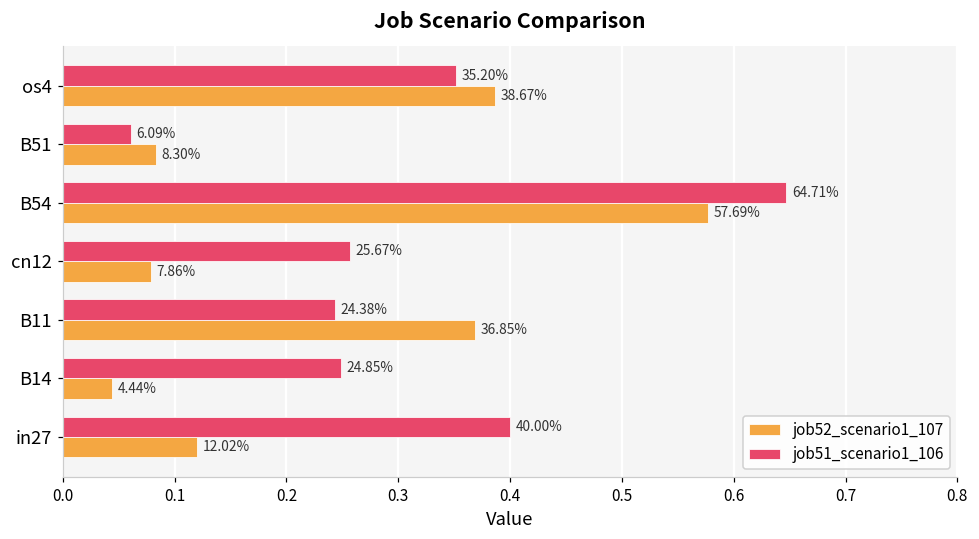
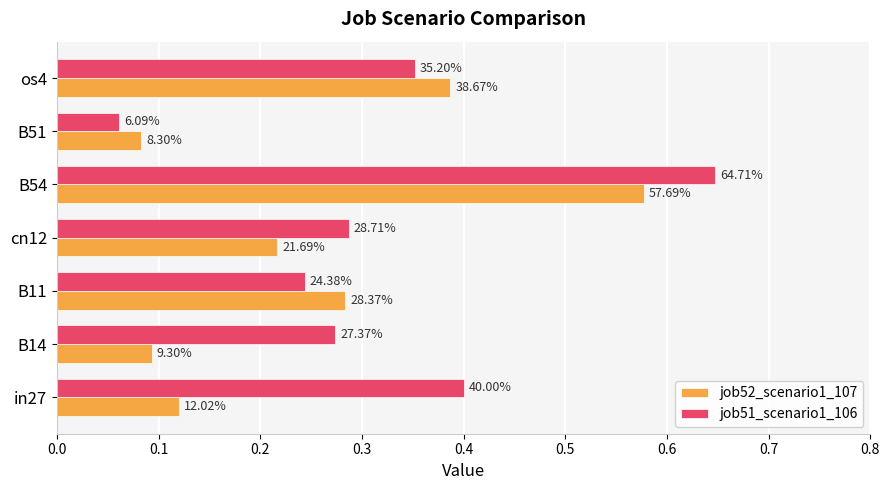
job51_scenario1_106, cn12: 25.67% -> 28.71%
job52_scenario1_107, cn12: 7.86% -> 21.69%
job52_scenario1_107, B11: 36.85% -> 28.37%
job51_scenario1_106, B14: 24.85% -> 27.37%
job52_scenario1_107, B14: 4.44% -> 9.30%
